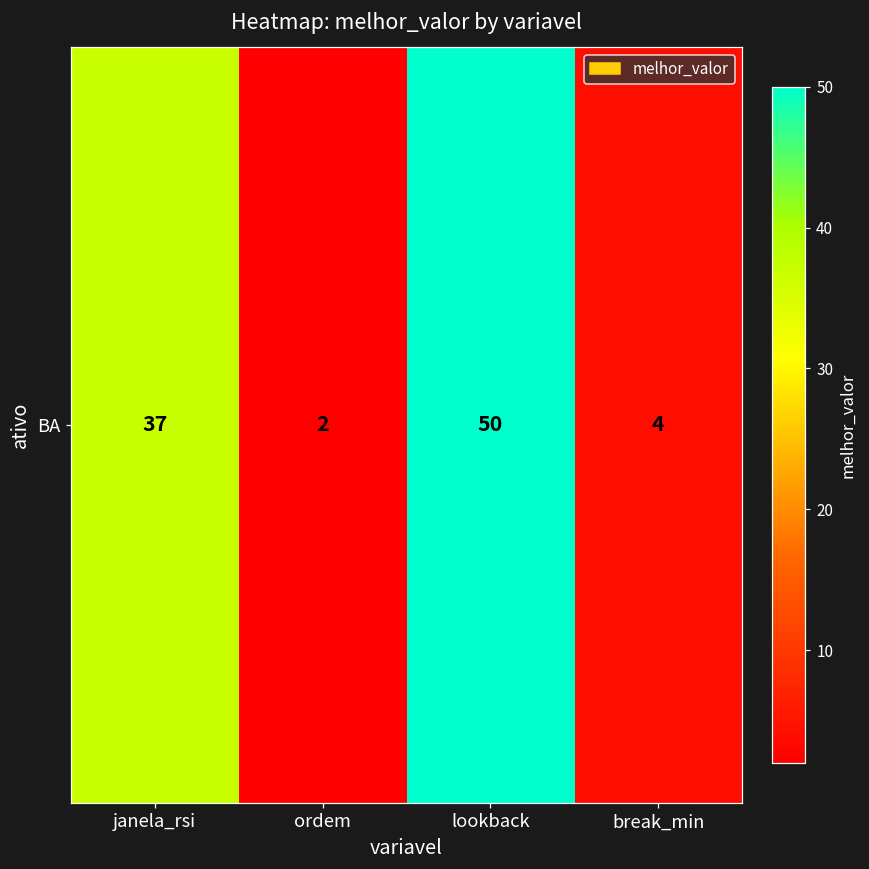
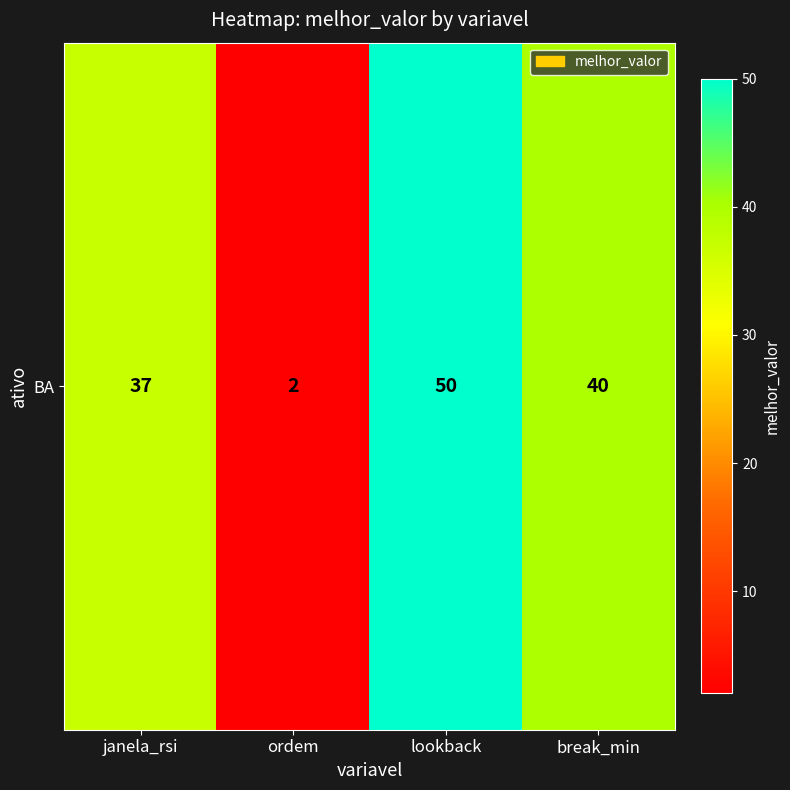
BA, break_min: 4 -> 40
